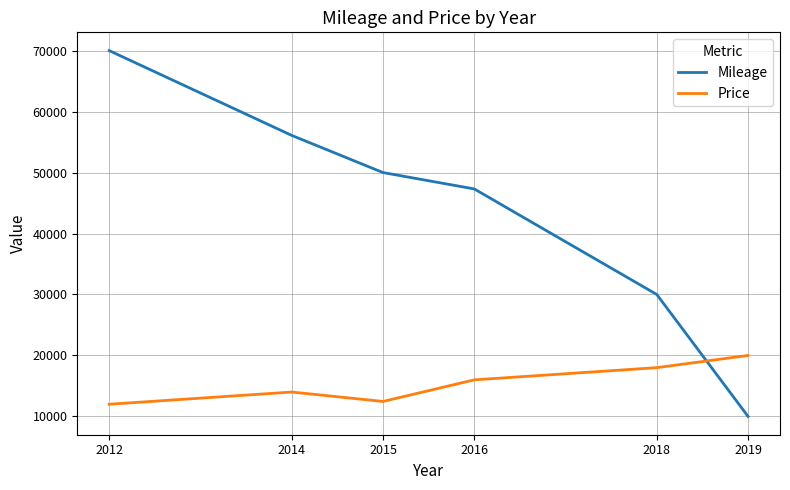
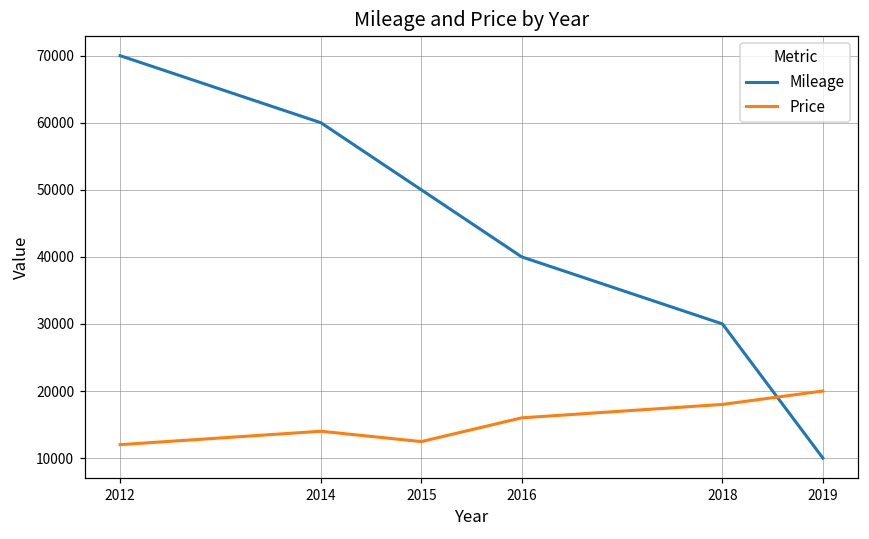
Mileage, 2014: 56000 -> 60000
Mileage, 2016: 47000 -> 40000
